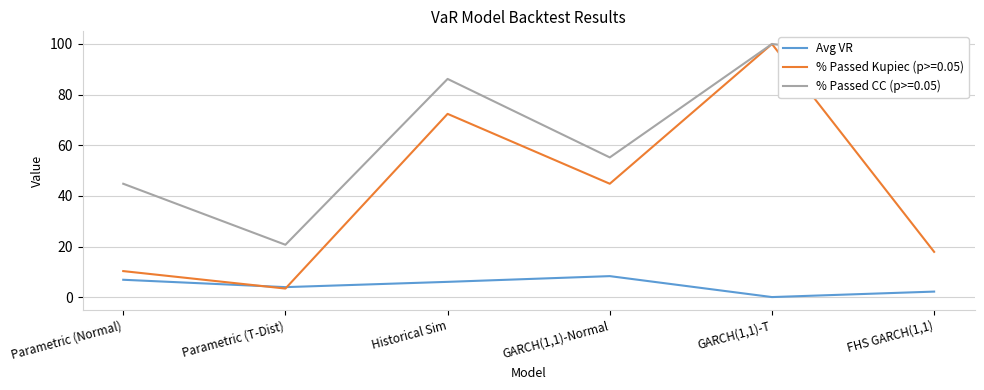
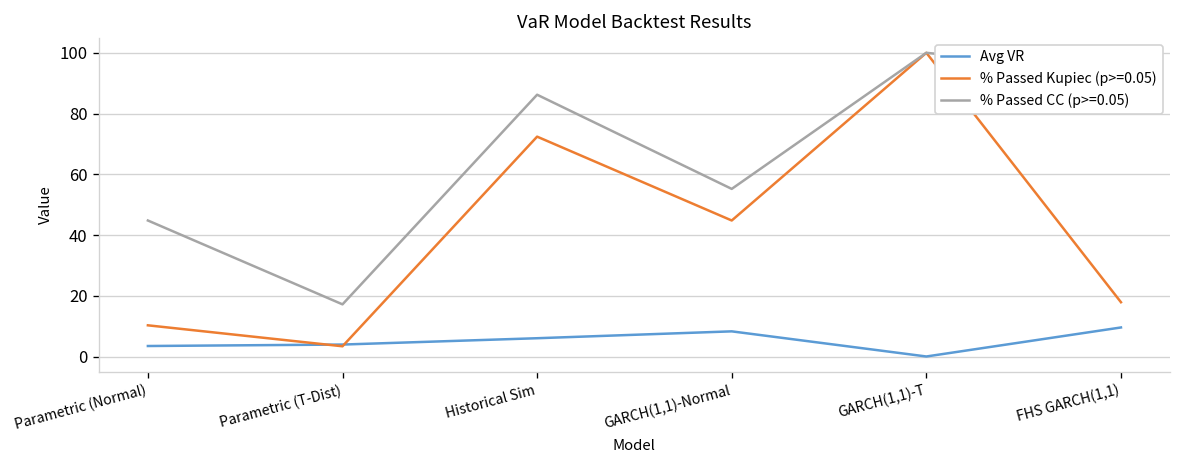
Avg VR, Parametric (Normal): 7 -> 3
% Passed CC (p>=0.05), Parametric (T-Dist): 21 -> 17
Avg VR, FHS GARCH(1,1): 2 -> 10
